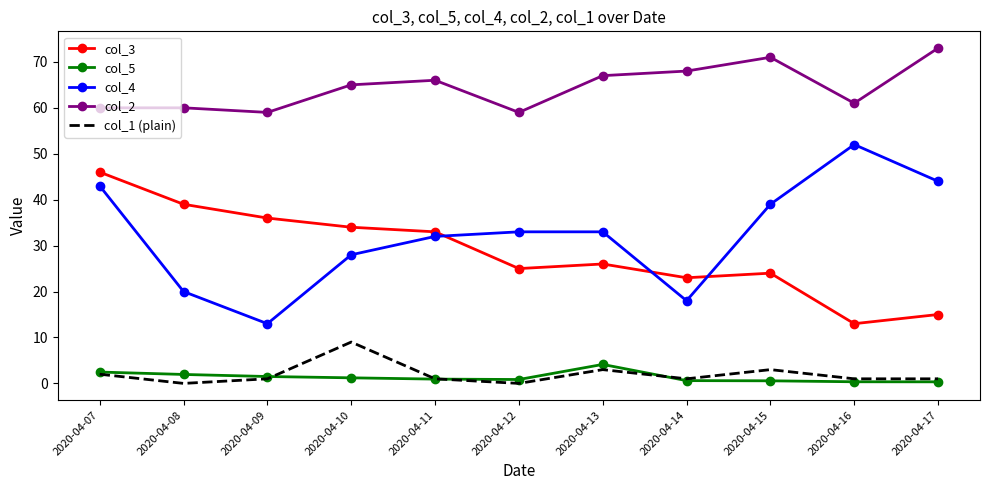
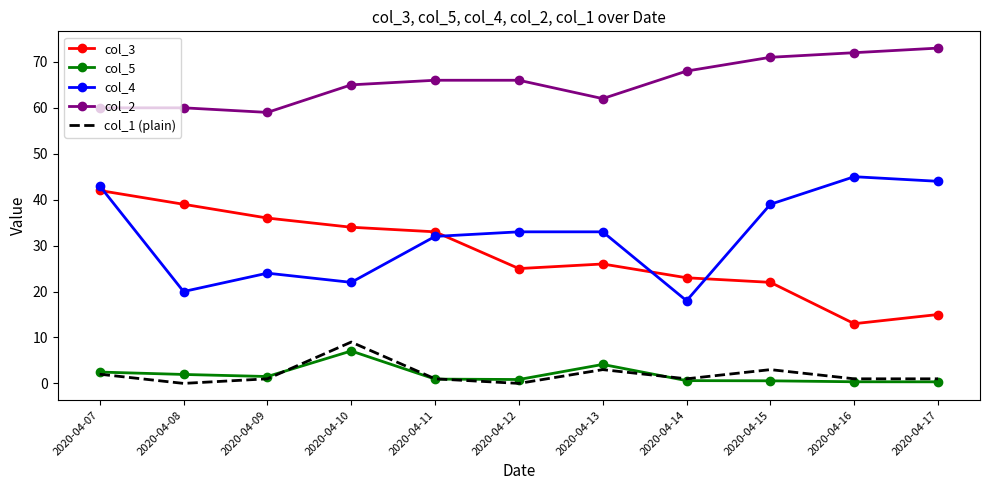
col_3, 2020-04-07: 46 -> 42
col_4, 2020-04-09: 13 -> 24
col_5, 2020-04-10: 1 -> 7
col_4, 2020-04-10: 28 -> 22
col_2, 2020-04-12: 59 -> 66
col_2, 2020-04-13: 67 -> 62
col_3, 2020-04-15: 24 -> 22
col_4, 2020-04-16: 52 -> 45
col_2, 2020-04-16: 61 -> 72
